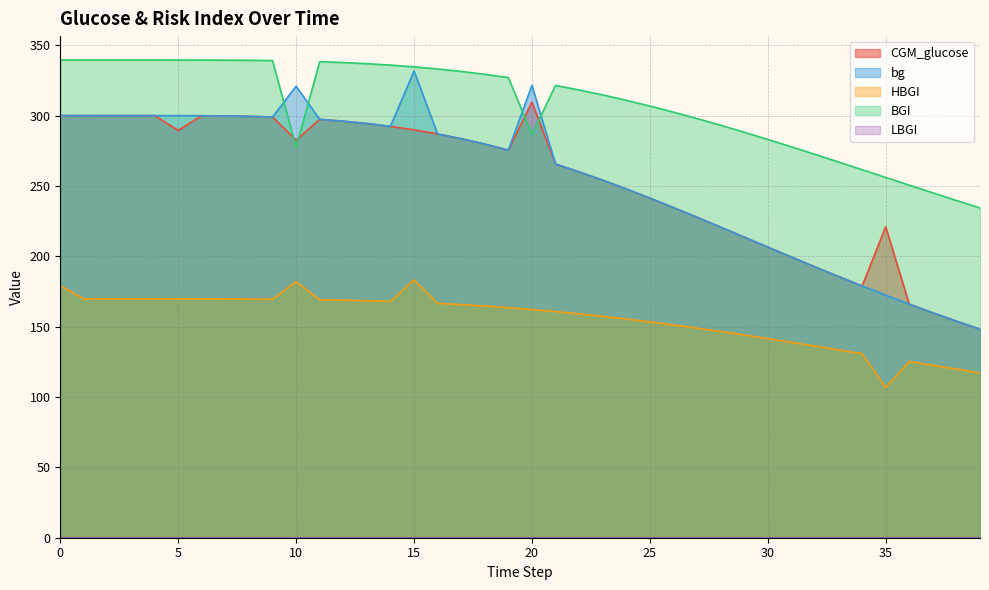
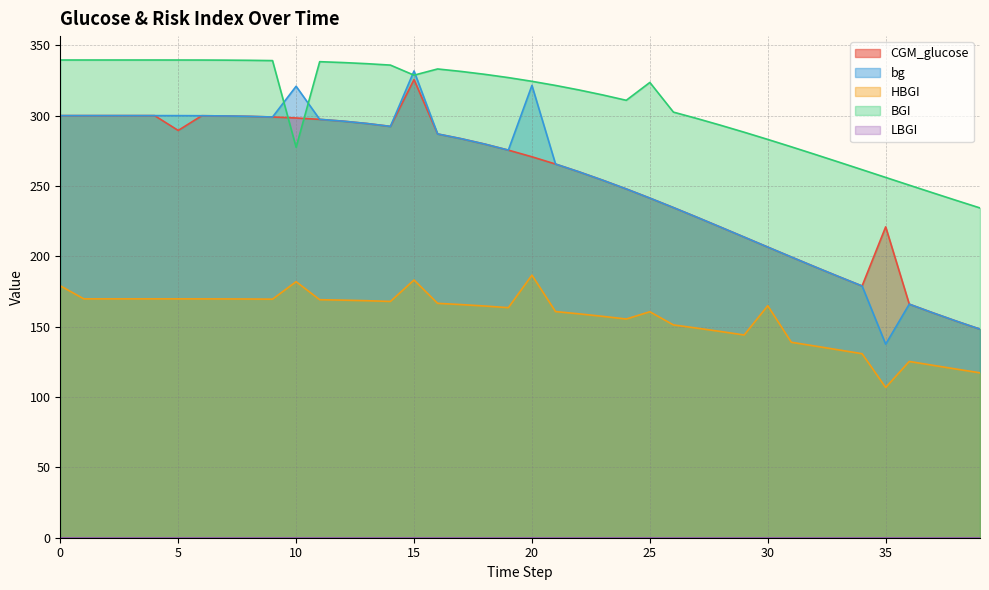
CGM_glucose, 10: 283 -> 298
CGM_glucose, 15: 290 -> 326
BGI, 15: 335 -> 329
CGM_glucose, 20: 310 -> 271
HBGI, 20: 162 -> 187
BGI, 20: 287 -> 324
HBGI, 25: 153 -> 161
BGI, 25: 307 -> 324
HBGI, 30: 142 -> 165
bg, 35: 172 -> 138
